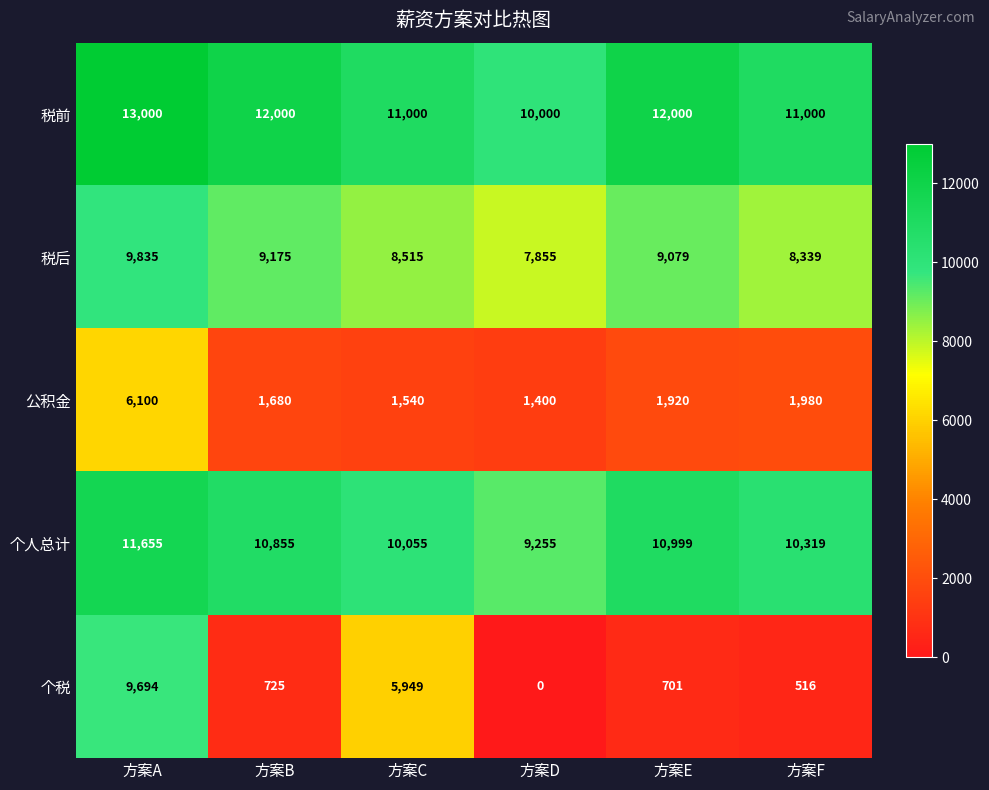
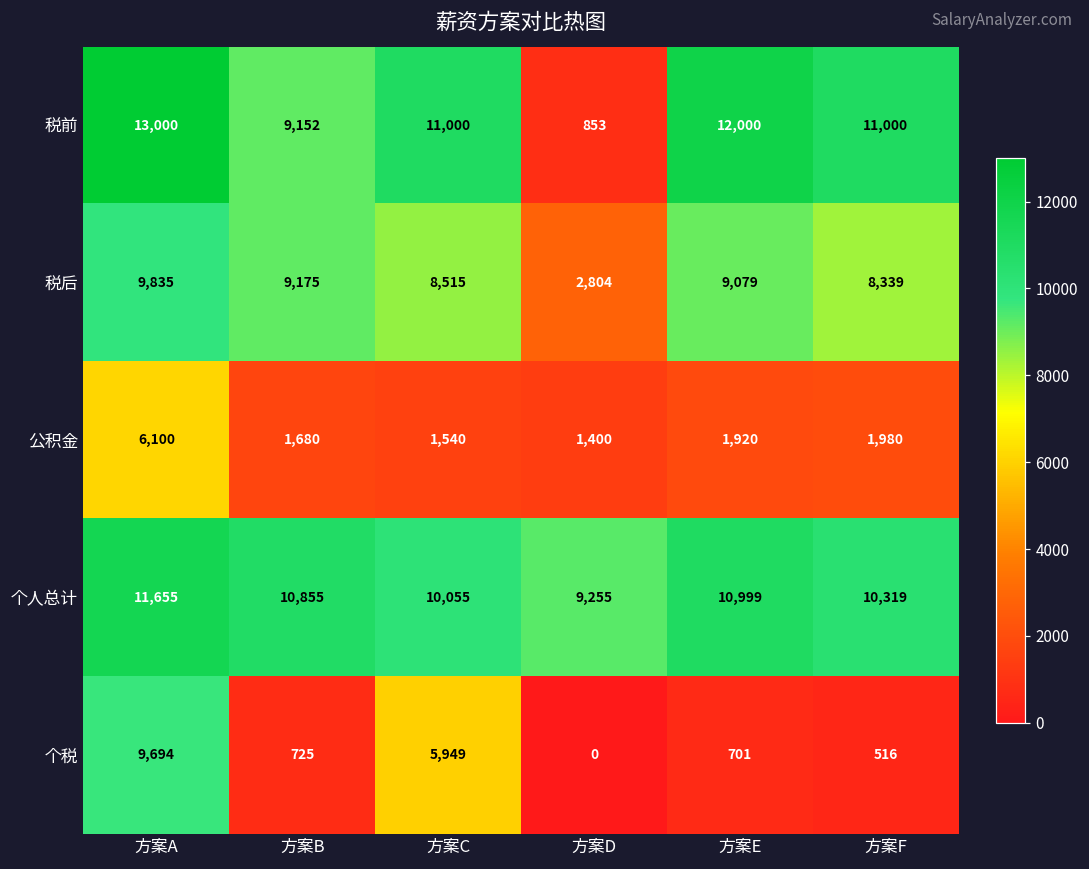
税前, 方案B: 12,000 -> 9,152
税前, 方案D: 10,000 -> 853
税后, 方案D: 7,855 -> 2,804
